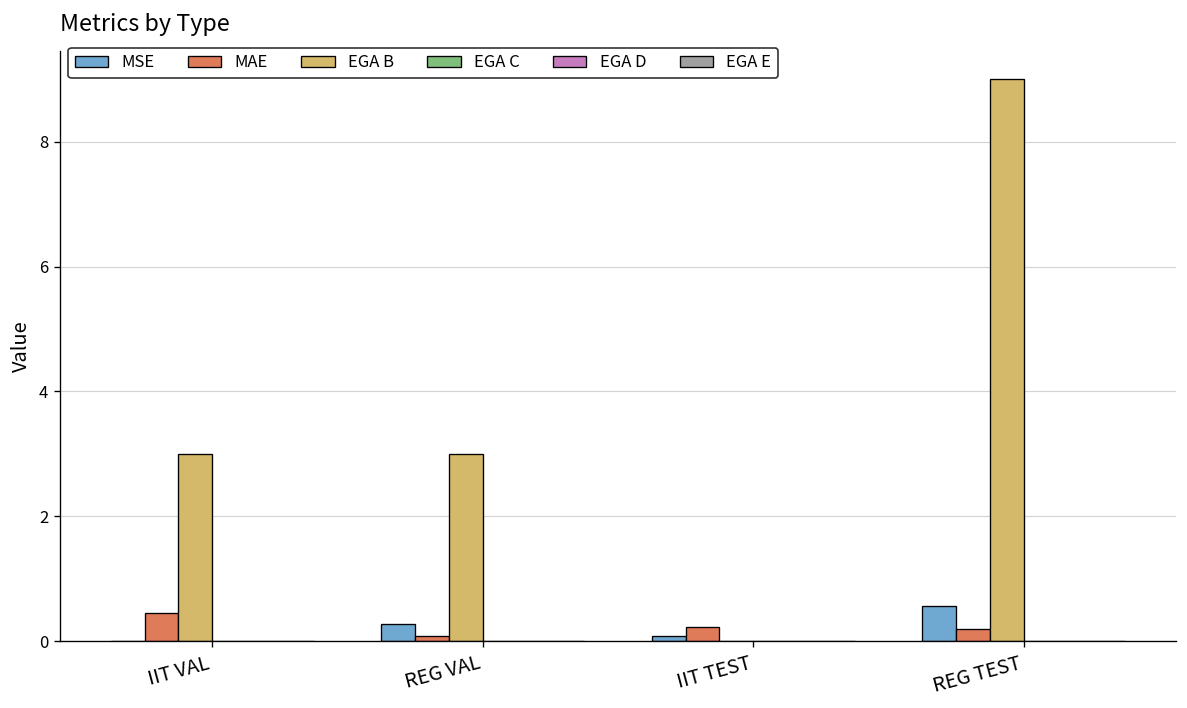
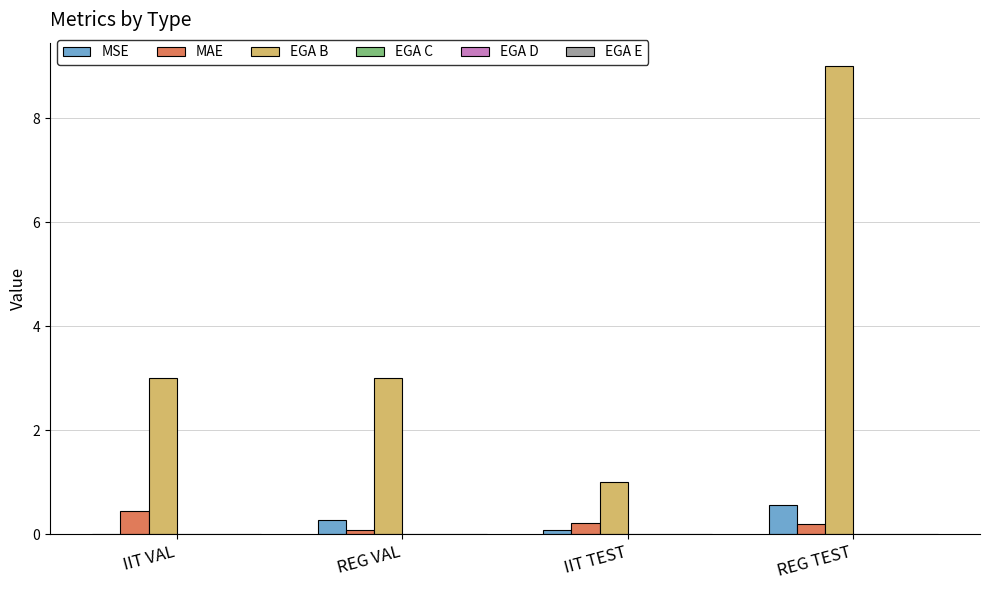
EGA B, IIT TEST: 0 -> 1
